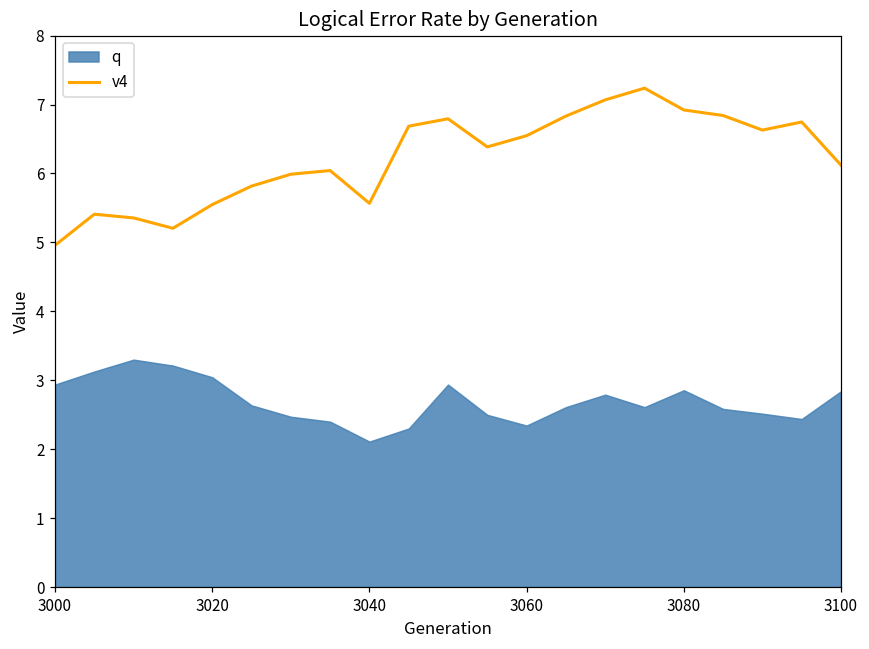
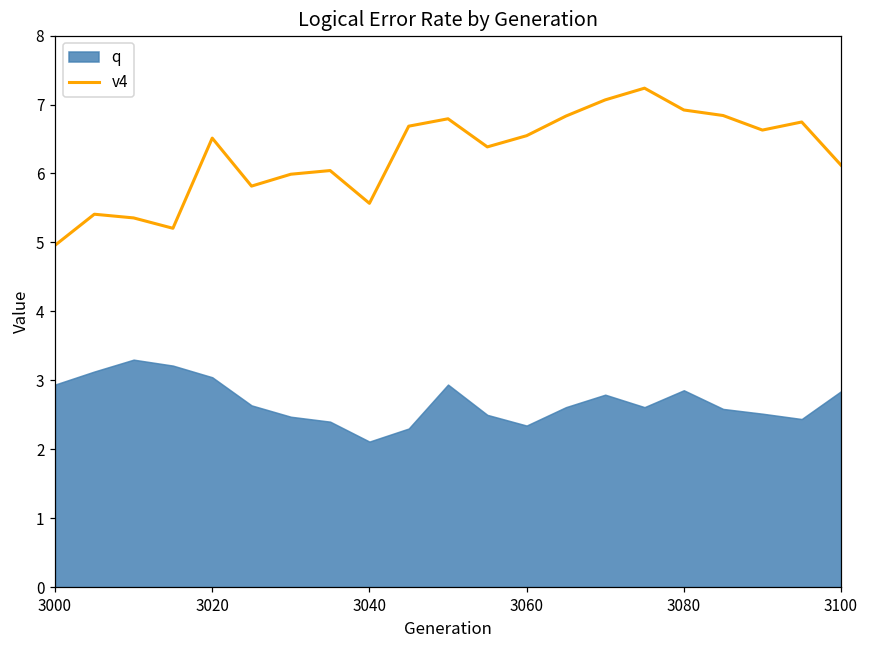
v4, 3020: 5.5 -> 6.5
